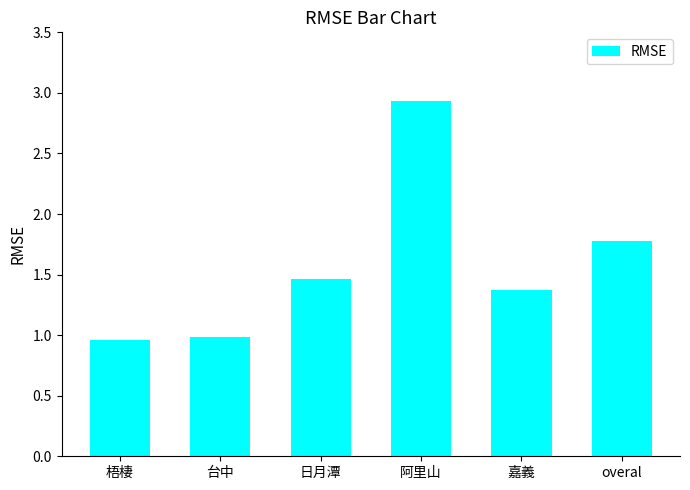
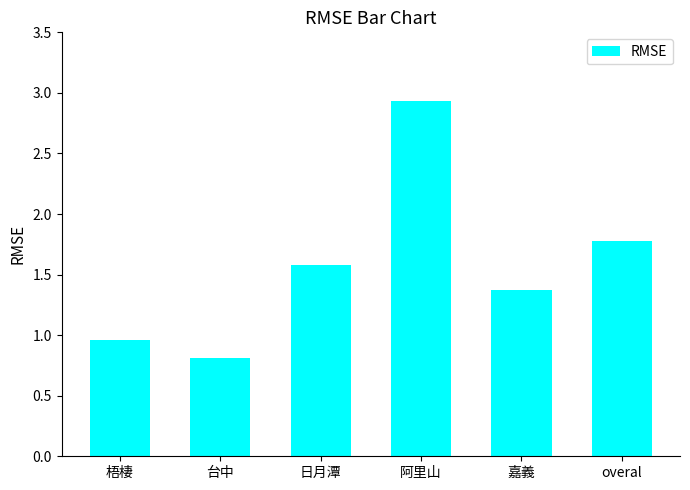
台中: 0.99 -> 0.81
日月潭: 1.46 -> 1.58
